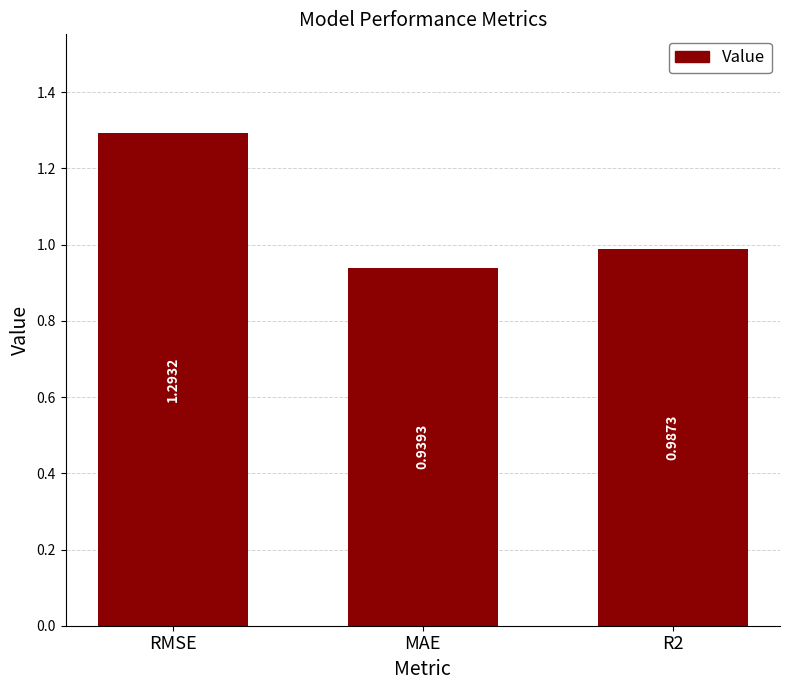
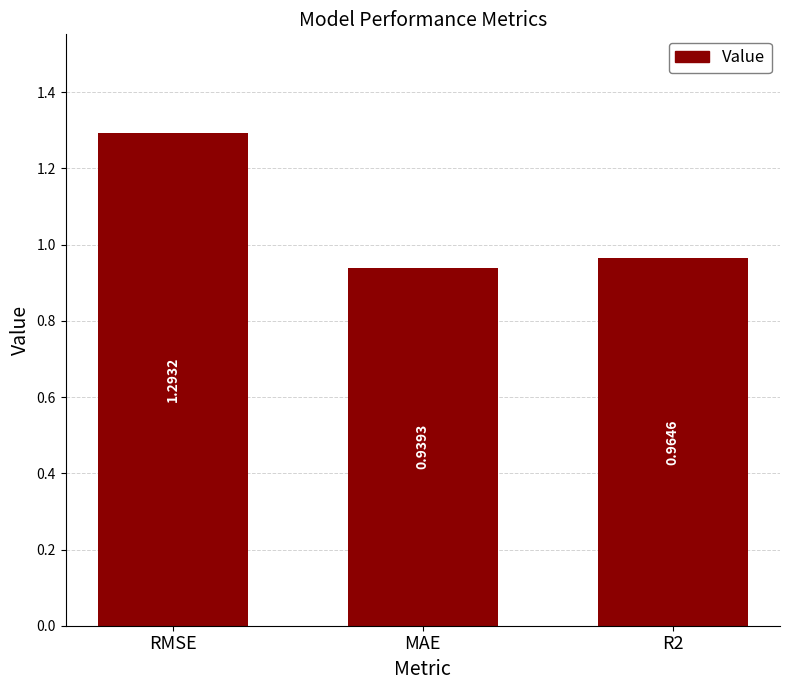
R2: 0.9873 -> 0.9646
